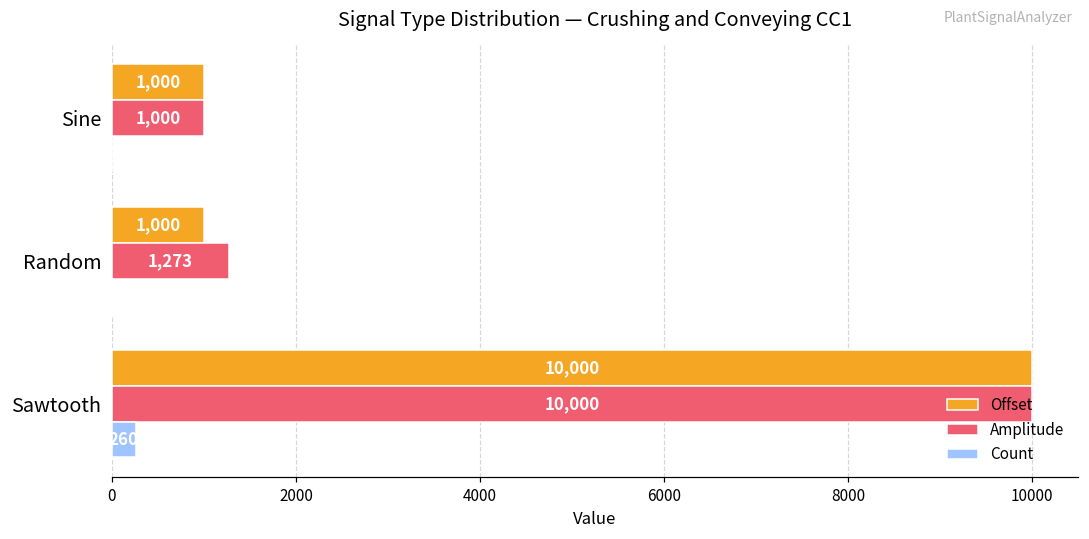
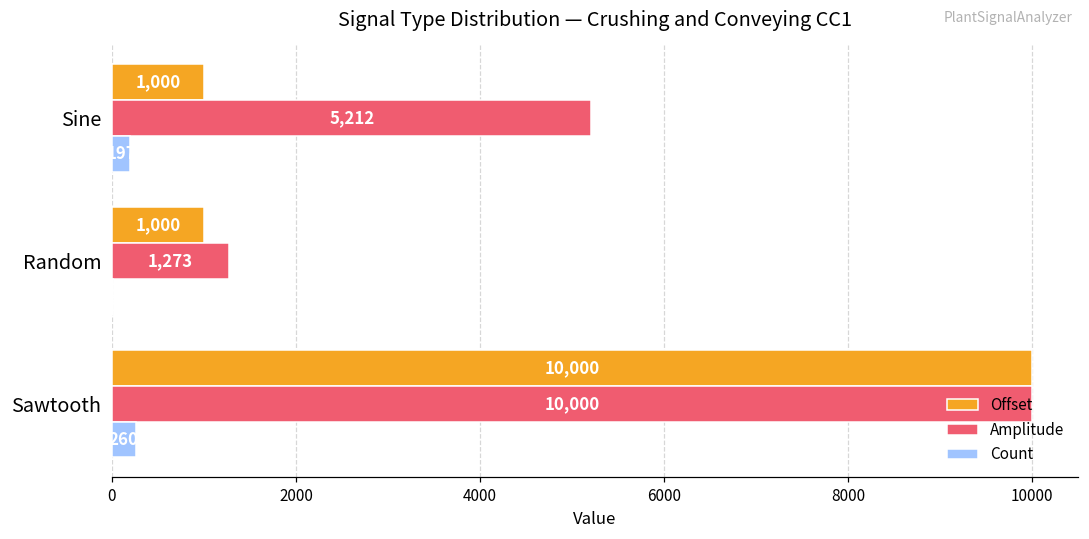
Amplitude, Sine: 1,000 -> 5,212
Count, Sine: 0 -> 200
